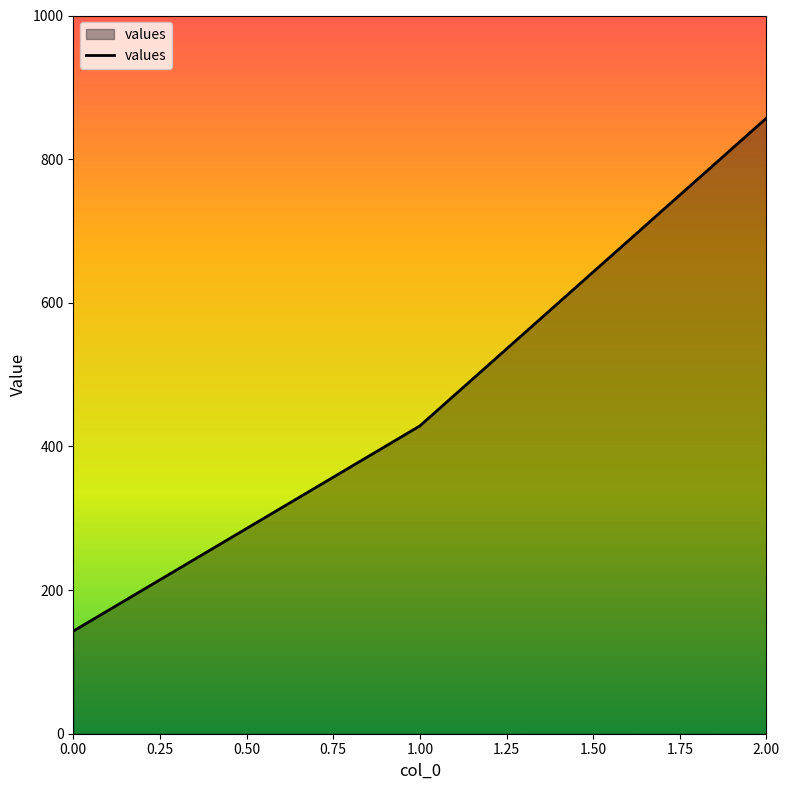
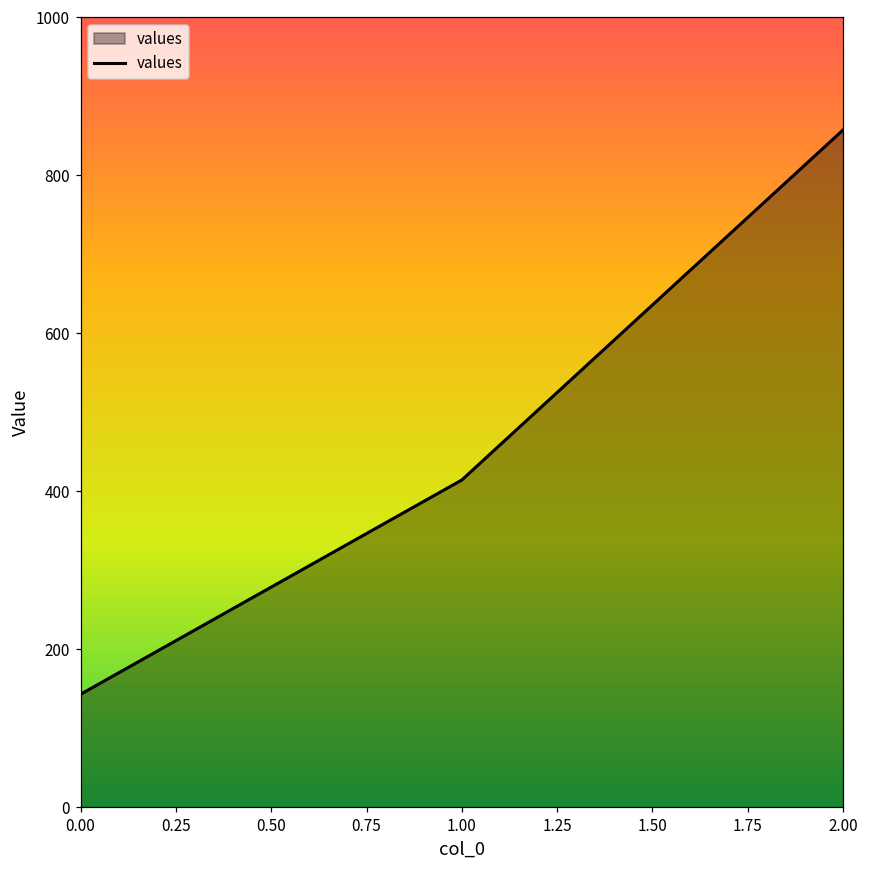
1.00: 430 -> 410
